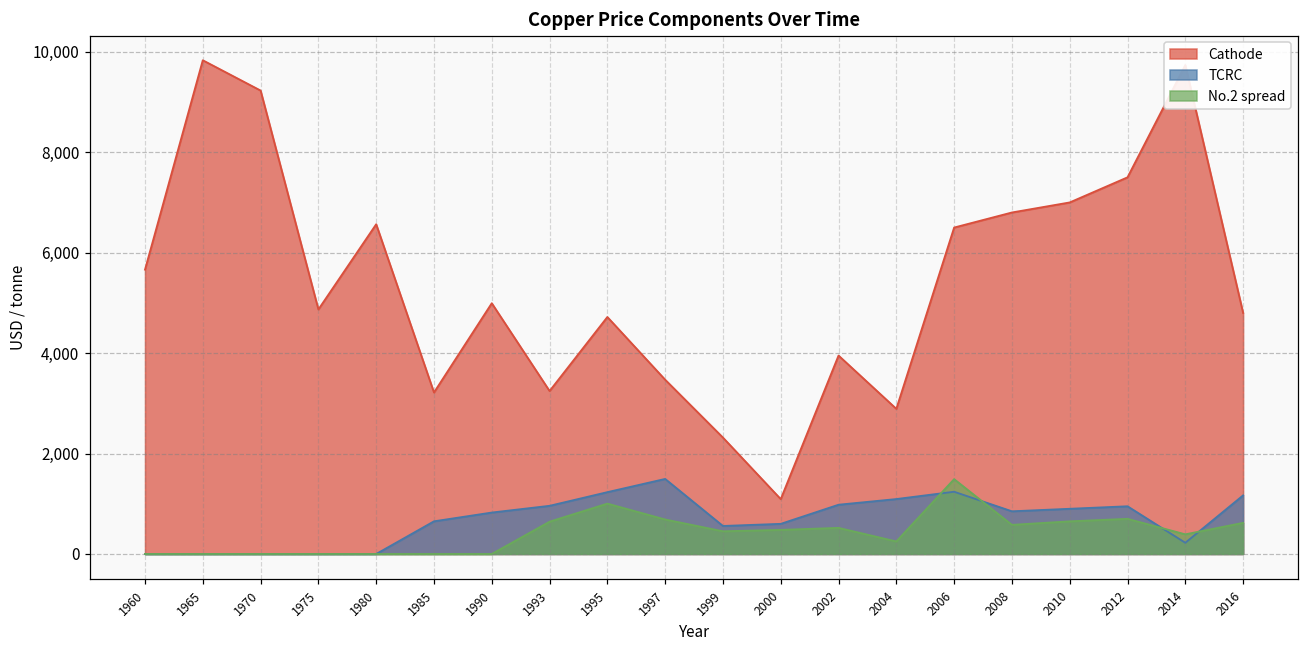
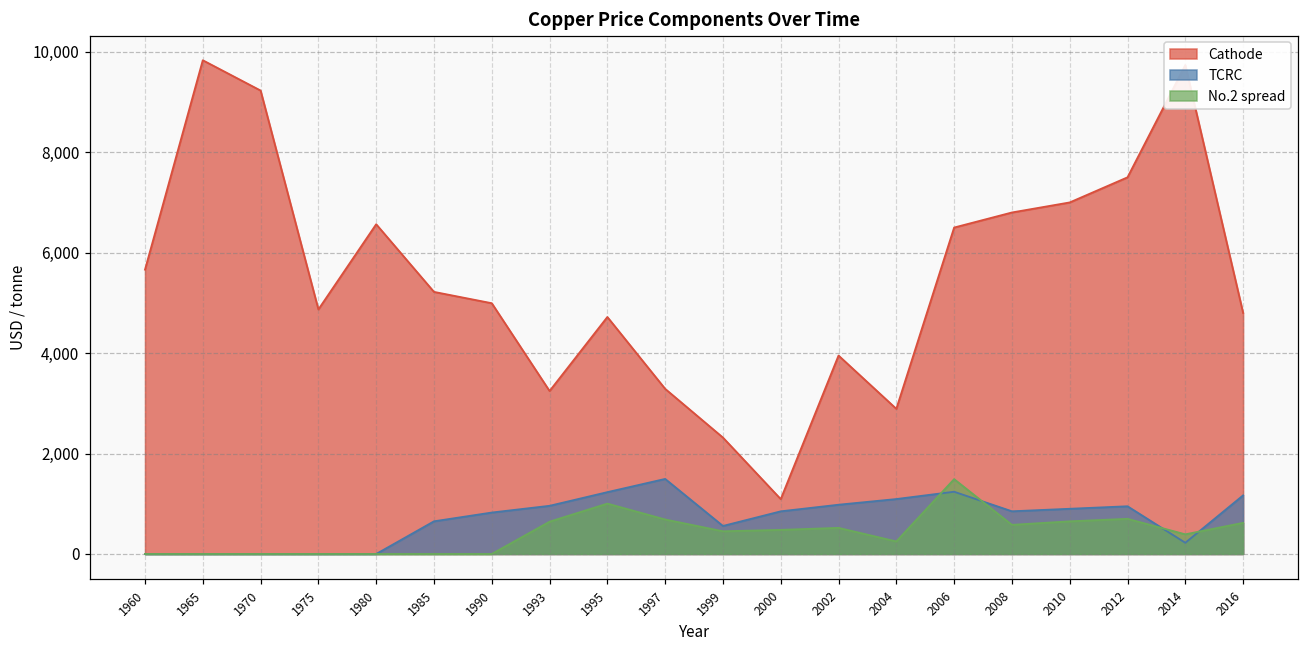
Cathode, 1985: 3,200 -> 5,200
Cathode, 1997: 3,500 -> 3,300
TCRC, 2000: 600 -> 800
